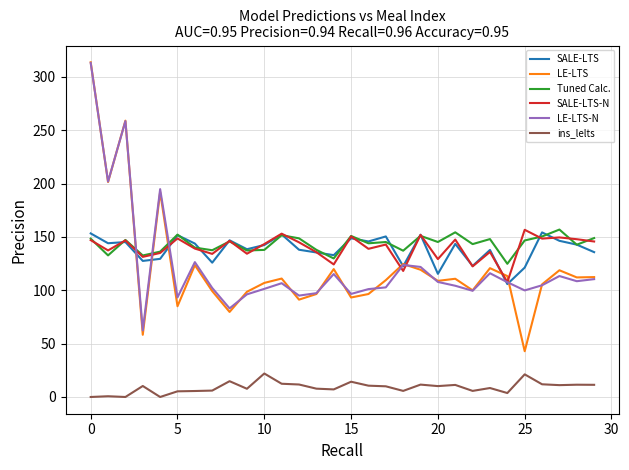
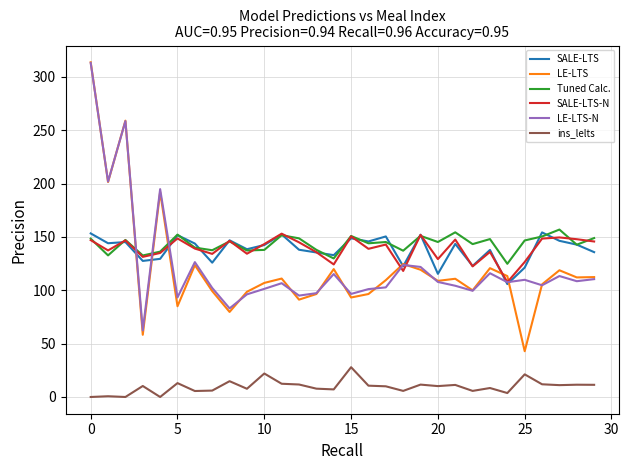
ins_lelts, 5: 5 -> 13
ins_lelts, 15: 14 -> 28
SALE-LTS-N, 25: 157 -> 126
LE-LTS-N, 25: 100 -> 110
